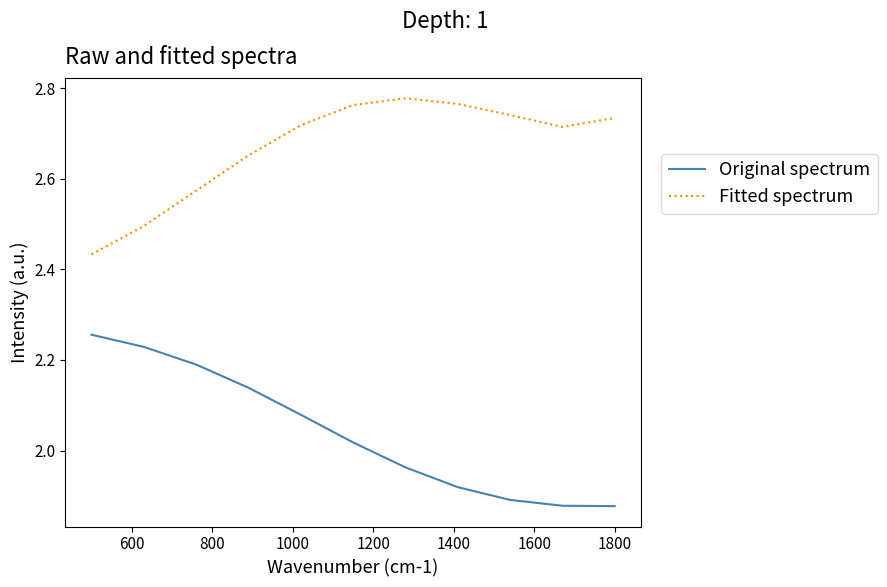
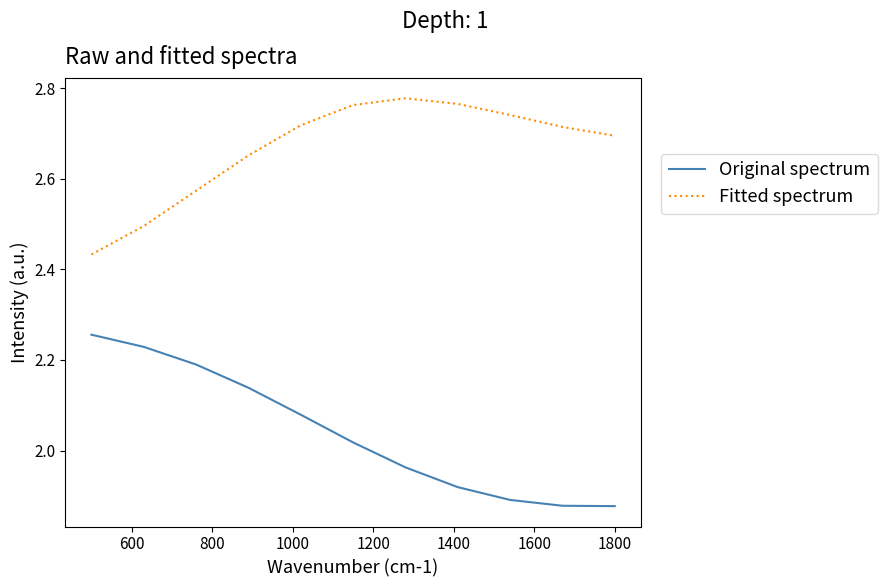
Fitted spectrum, 1800: 2.73 -> 2.70
